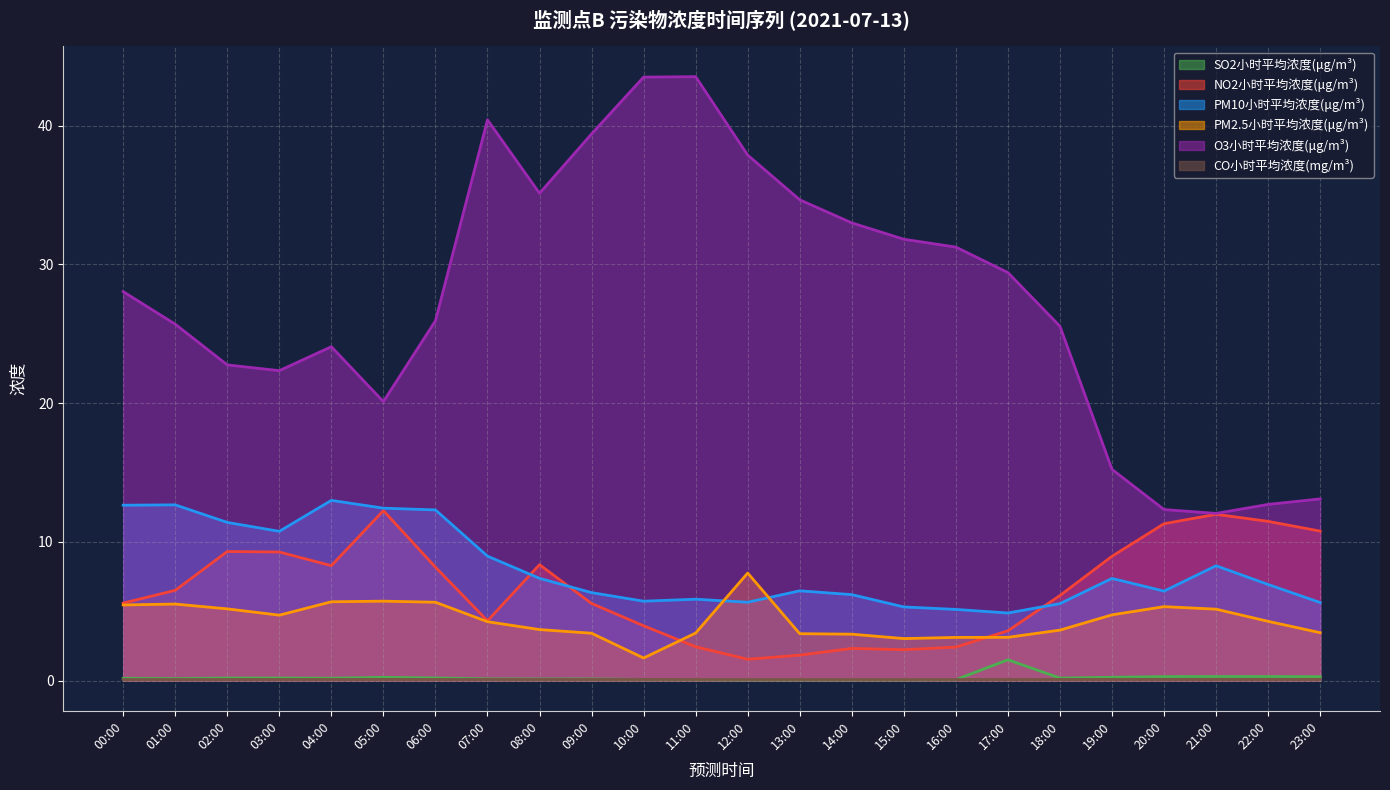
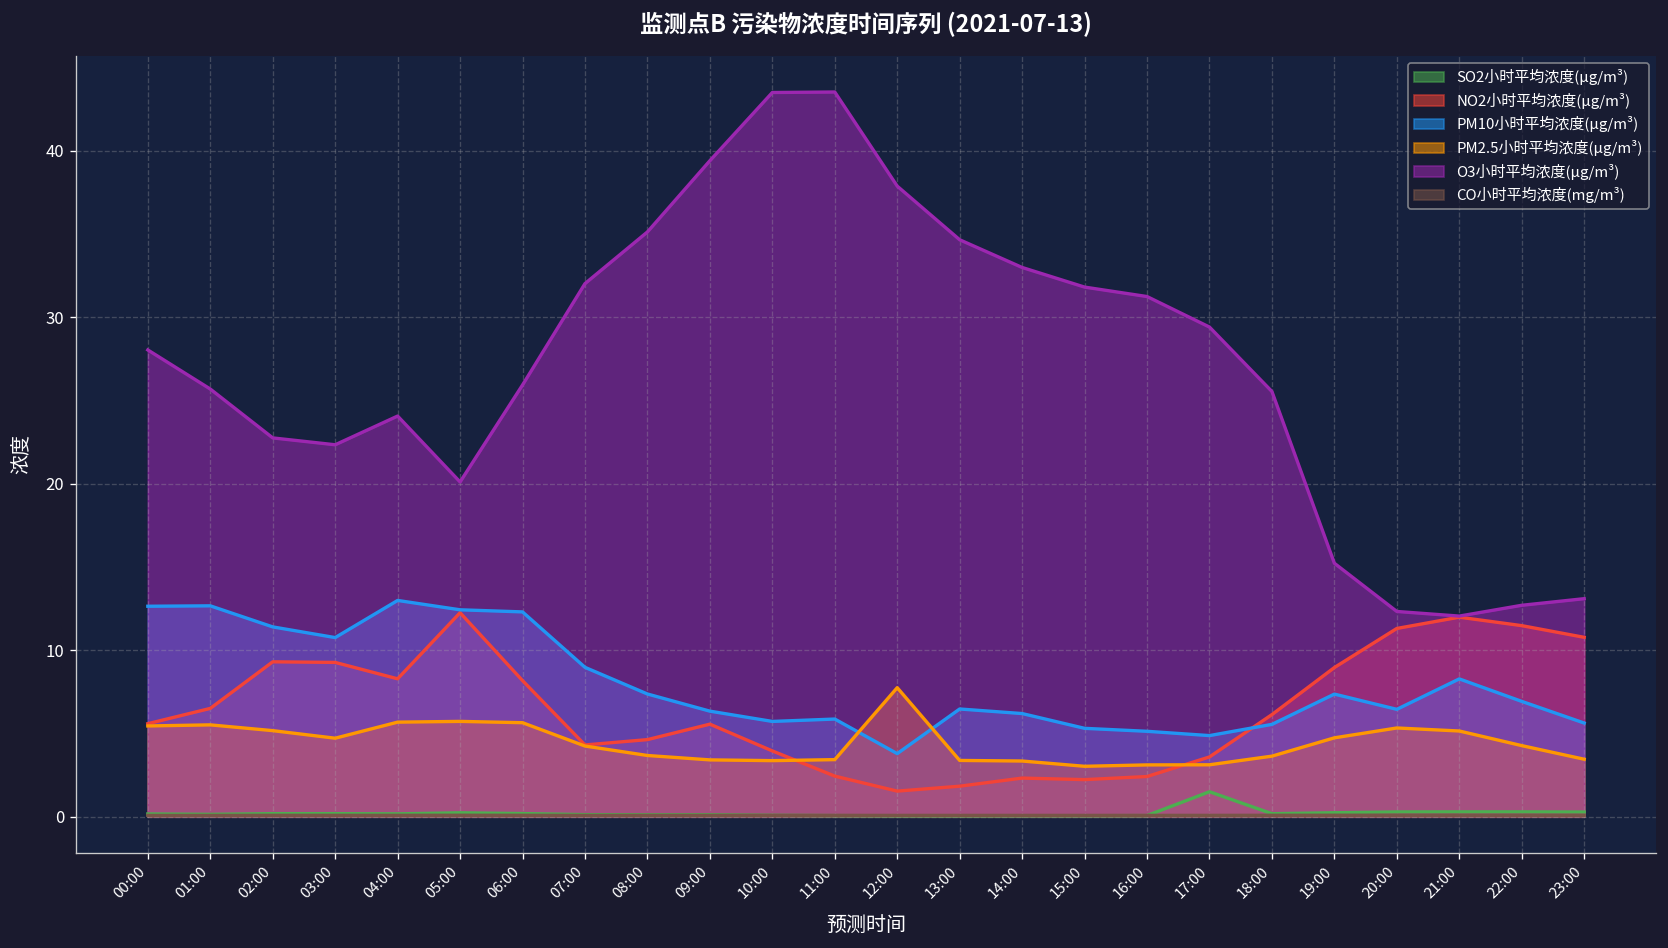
O3小时平均浓度(μg/m³), 07:00: 40.4 -> 32.0
NO2小时平均浓度(μg/m³), 08:00: 8.4 -> 4.6
PM2.5小时平均浓度(μg/m³), 10:00: 1.6 -> 3.4
PM10小时平均浓度(μg/m³), 12:00: 5.6 -> 3.8
